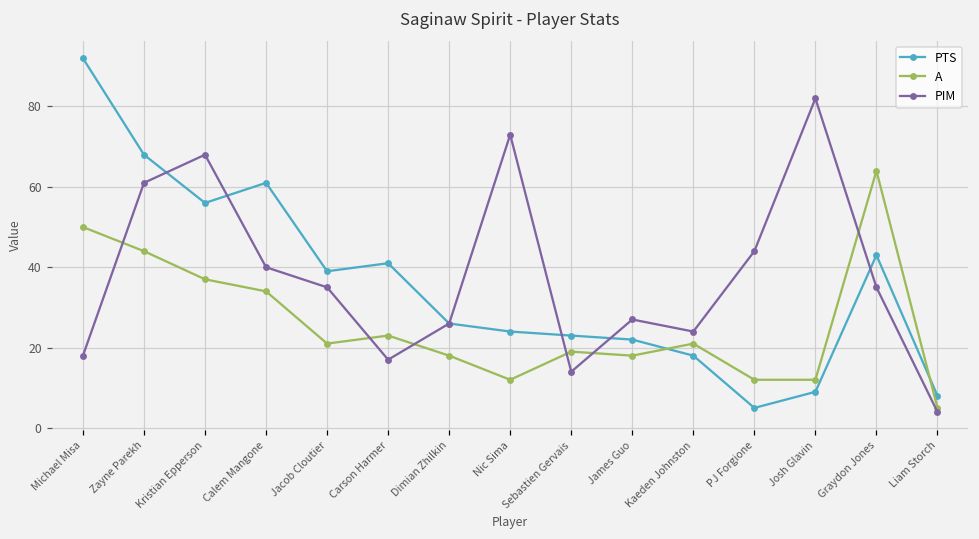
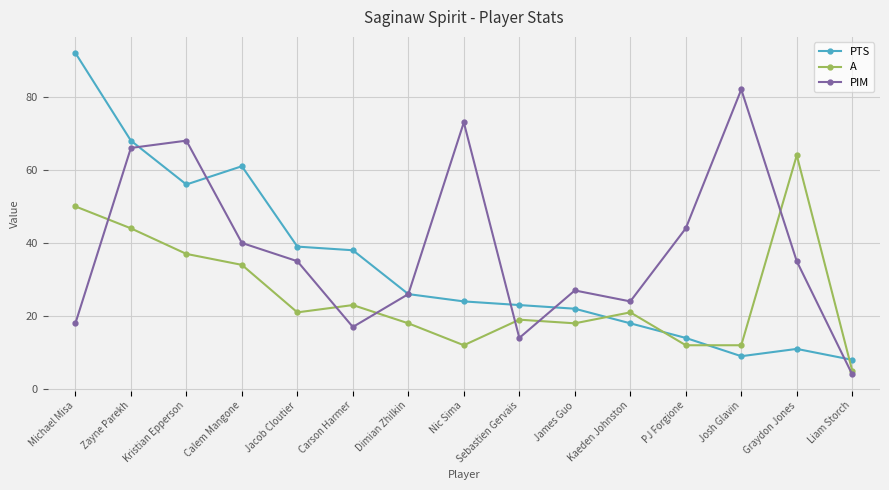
PIM, Zayne Parekh: 61 -> 66
PTS, Carson Harmer: 41 -> 38
PTS, PJ Forgione: 5 -> 14
PTS, Graydon Jones: 43 -> 11
